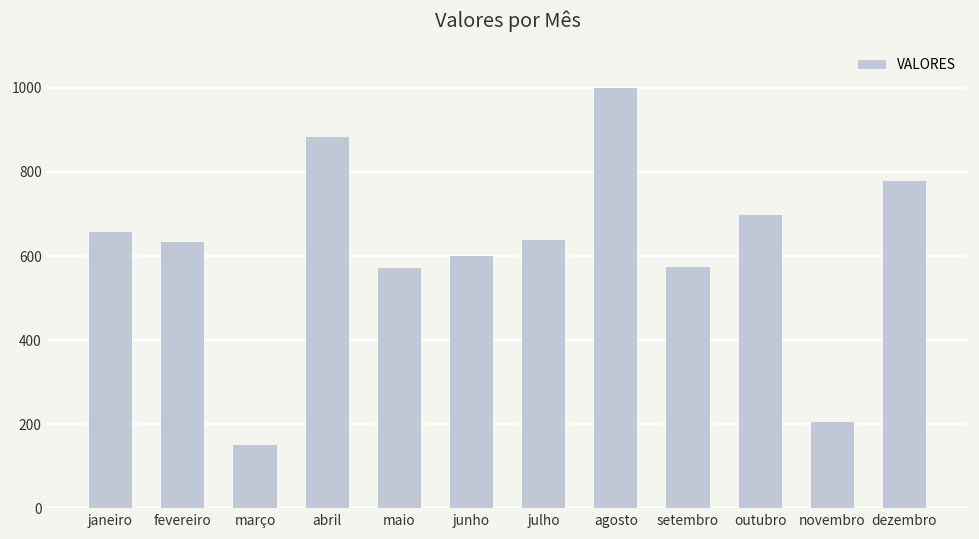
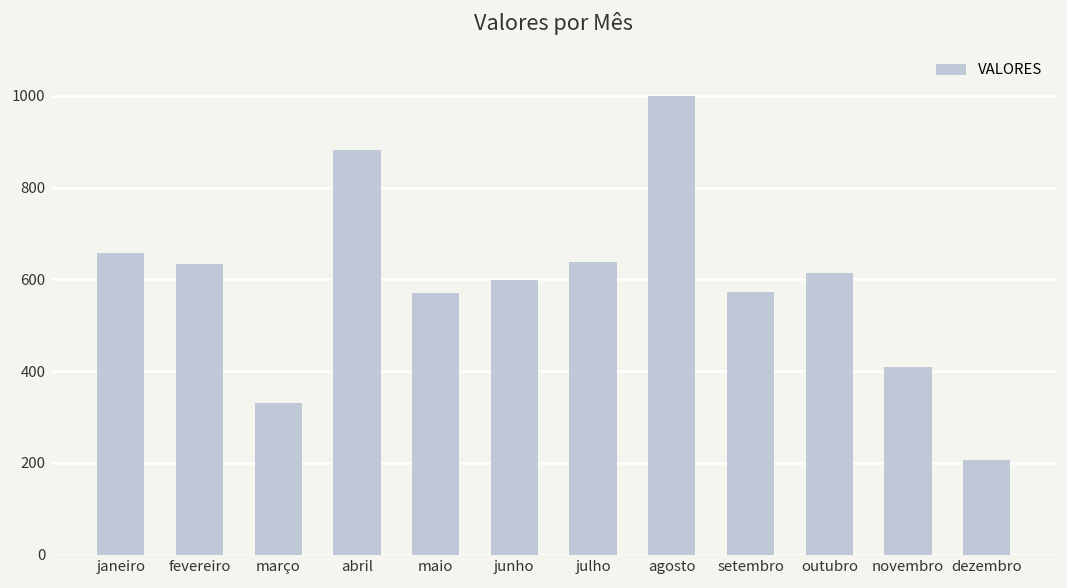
março: 150 -> 330
outubro: 700 -> 610
novembro: 210 -> 410
dezembro: 780 -> 210
